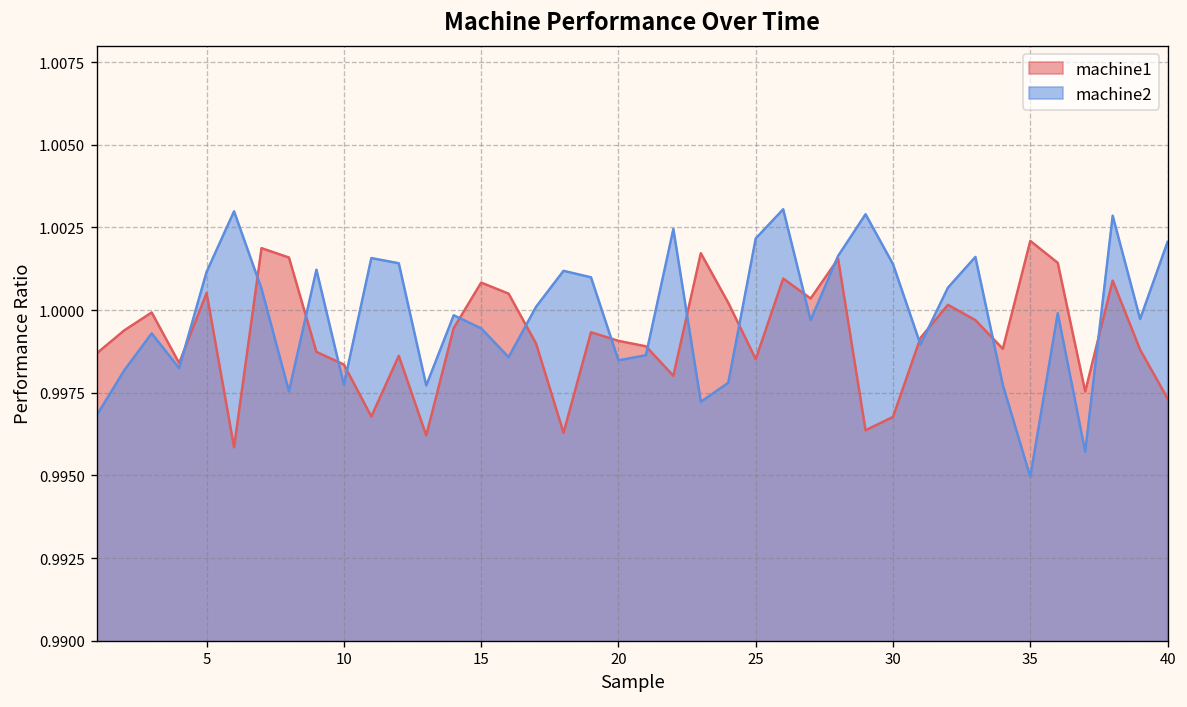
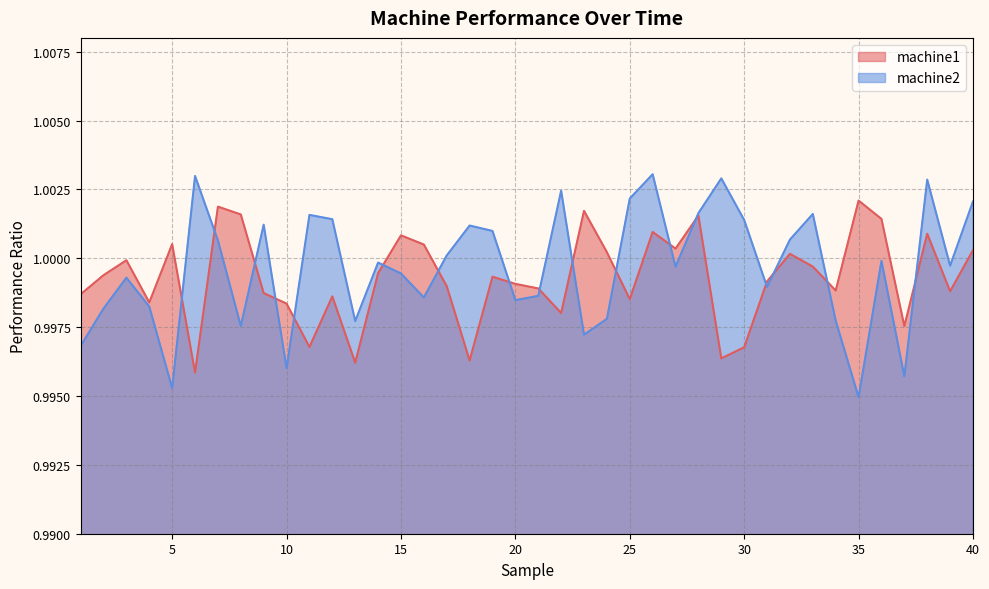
machine2, 5: 1.0012 -> 0.9953
machine2, 10: 0.9977 -> 0.9960
machine1, 40: 0.9973 -> 1.0003
